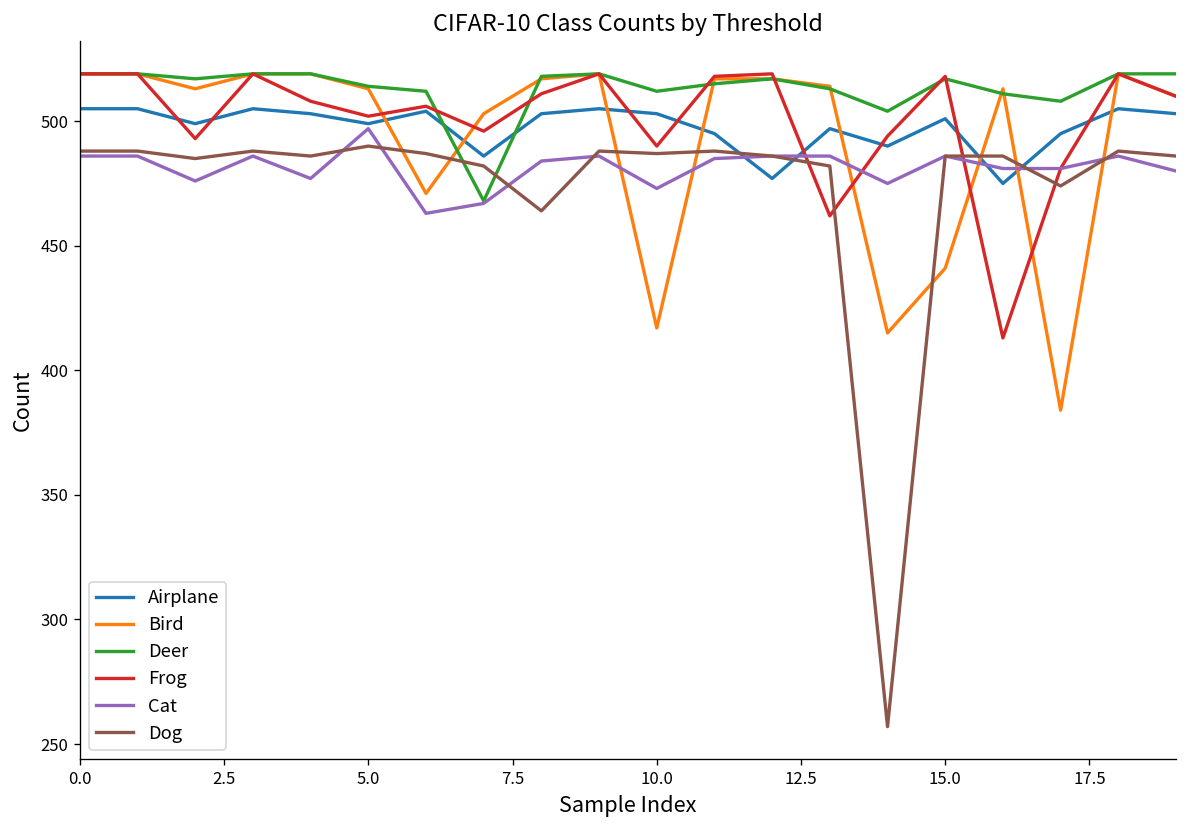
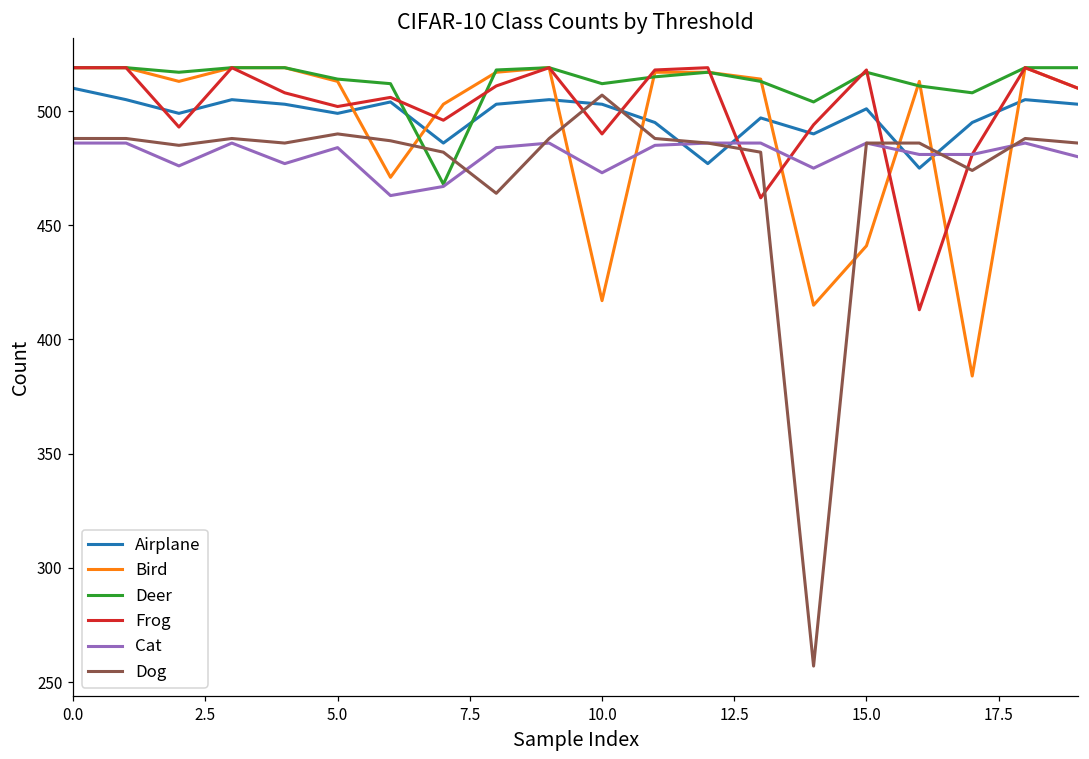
Airplane, 0.0: 505 -> 510
Cat, 5.0: 497 -> 484
Dog, 10.0: 487 -> 507
